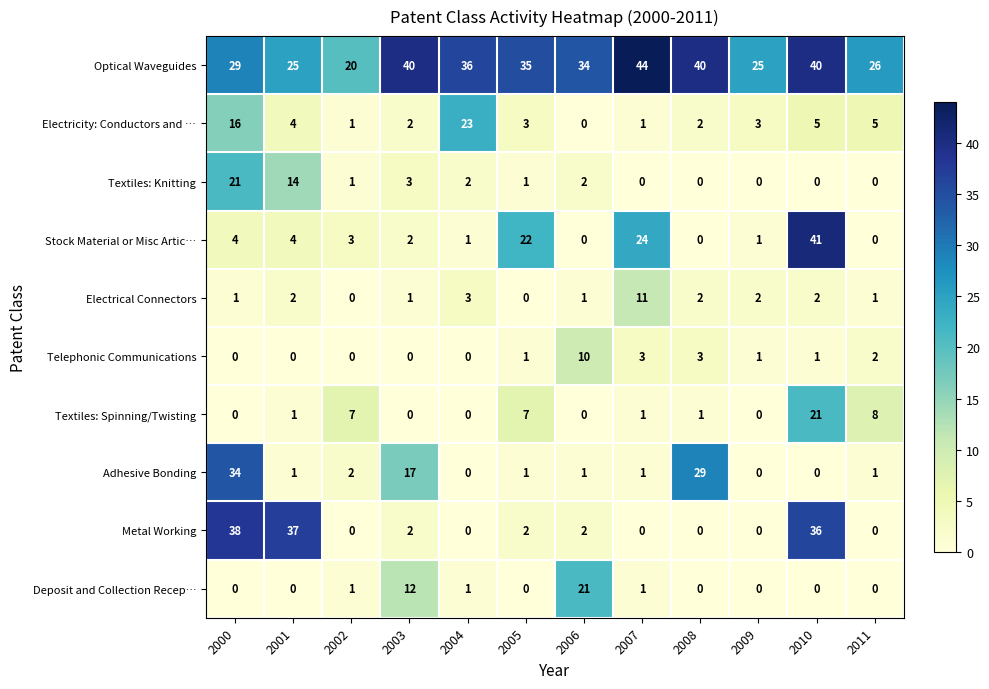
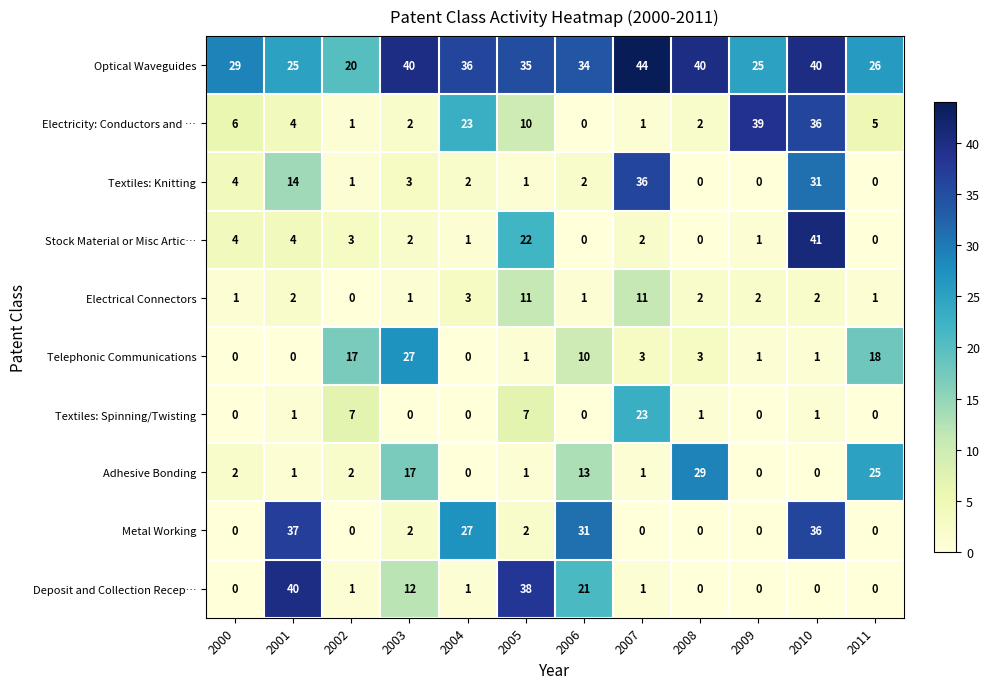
Electricity: Conductors and …, 2000: 16 -> 6
Electricity: Conductors and …, 2005: 3 -> 10
Electricity: Conductors and …, 2009: 3 -> 39
Electricity: Conductors and …, 2010: 5 -> 36
Textiles: Knitting, 2000: 21 -> 4
Textiles: Knitting, 2007: 0 -> 36
Textiles: Knitting, 2010: 0 -> 31
Stock Material or Misc Artic…, 2007: 24 -> 2
Electrical Connectors, 2005: 0 -> 11
Telephonic Communications, 2002: 0 -> 17
Telephonic Communications, 2003: 0 -> 27
Telephonic Communications, 2011: 2 -> 18
Textiles: Spinning/Twisting, 2007: 1 -> 23
Textiles: Spinning/Twisting, 2010: 21 -> 1
Textiles: Spinning/Twisting, 2011: 8 -> 0
Adhesive Bonding, 2000: 34 -> 2
Adhesive Bonding, 2006: 1 -> 13
Adhesive Bonding, 2011: 1 -> 25
Metal Working, 2000: 38 -> 0
Metal Working, 2004: 0 -> 27
Metal Working, 2006: 2 -> 31
Deposit and Collection Recep…, 2001: 0 -> 40
Deposit and Collection Recep…, 2005: 0 -> 38
